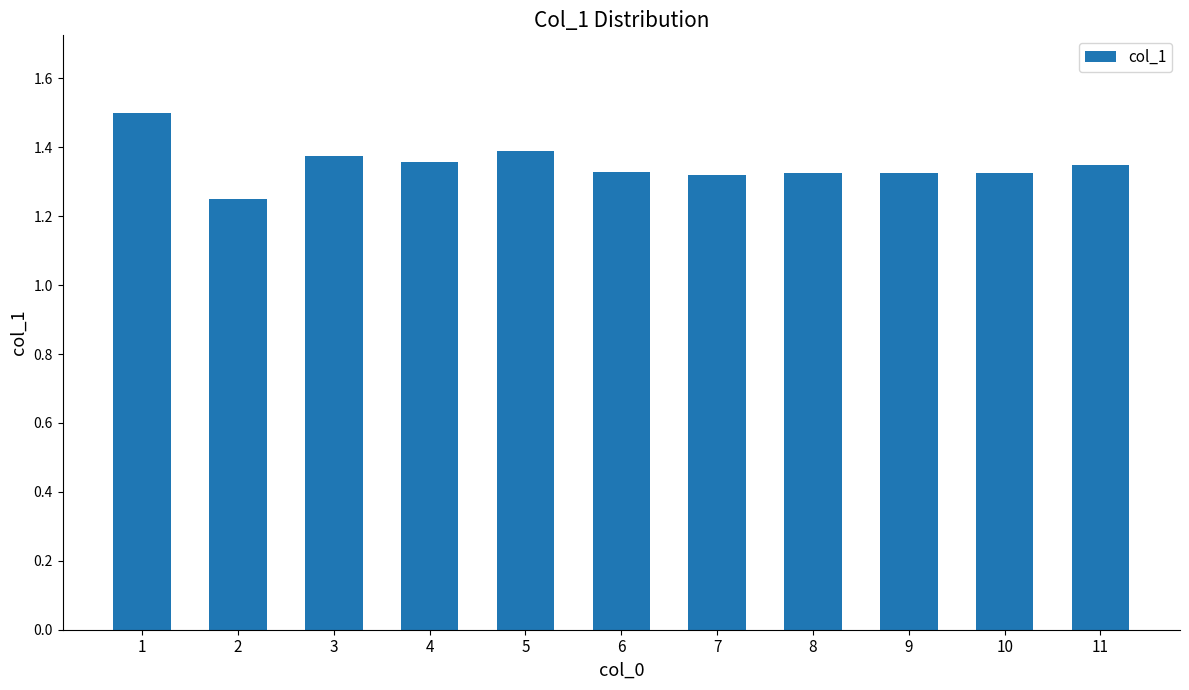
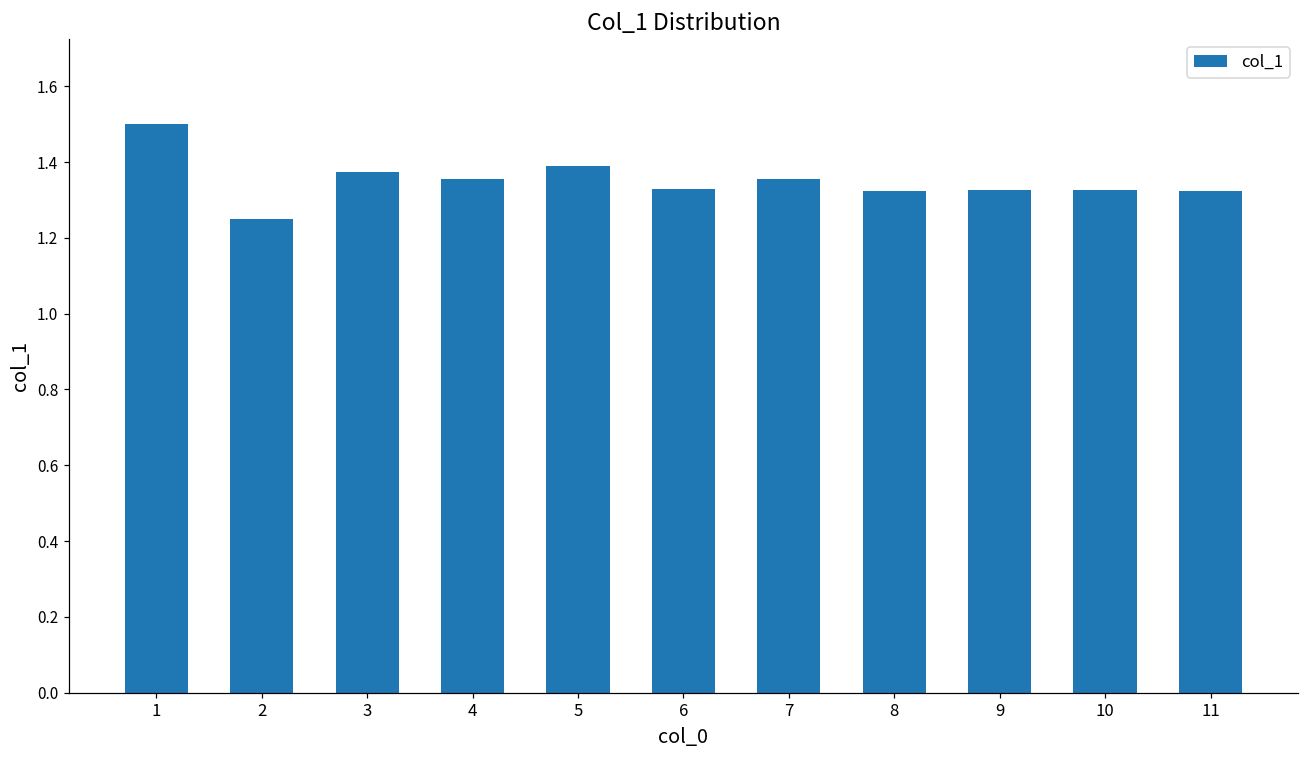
7: 1.32 -> 1.35
11: 1.35 -> 1.32
